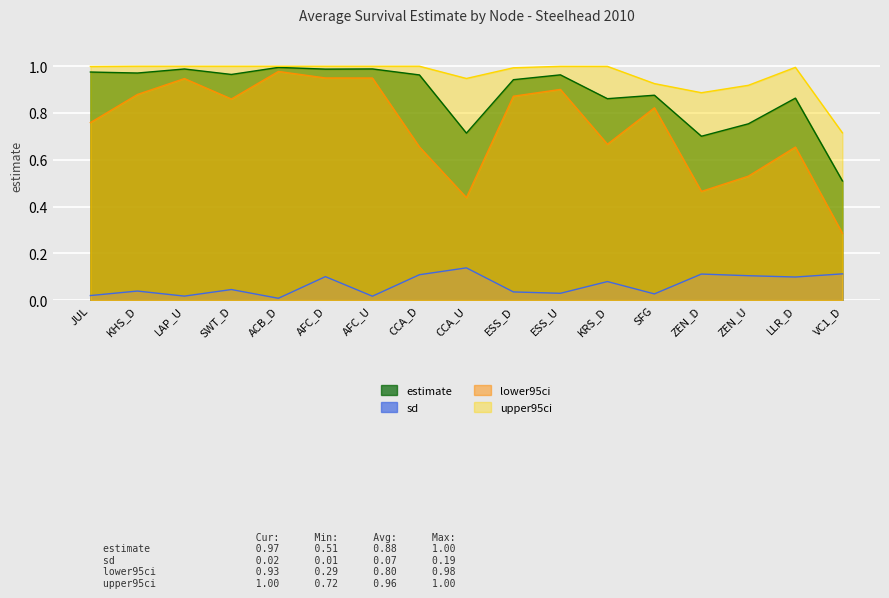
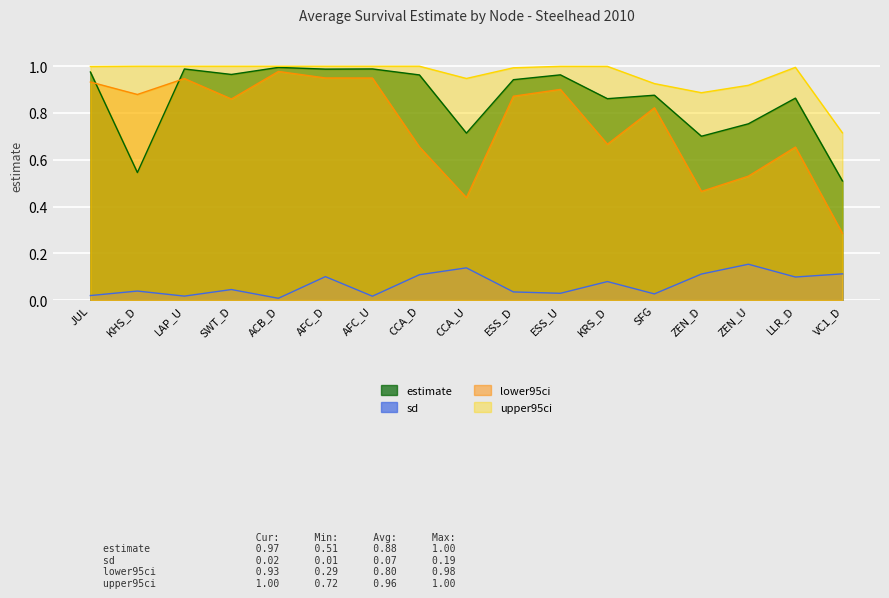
lower95ci, JUL: 0.76 -> 0.93
estimate, KHS_D: 0.97 -> 0.55
sd, ZEN_U: 0.10 -> 0.15
